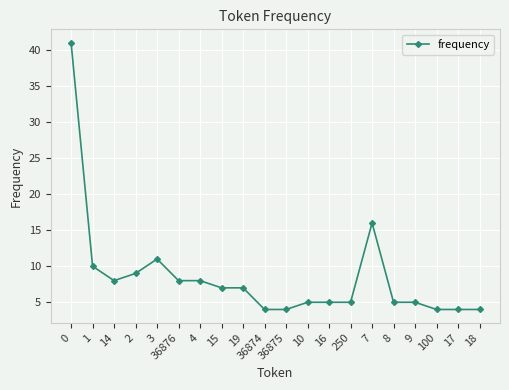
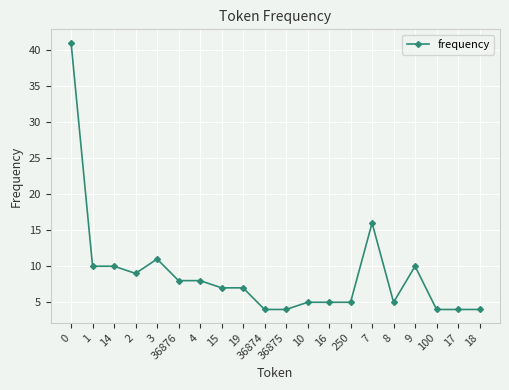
14: 8 -> 10
9: 5 -> 10
